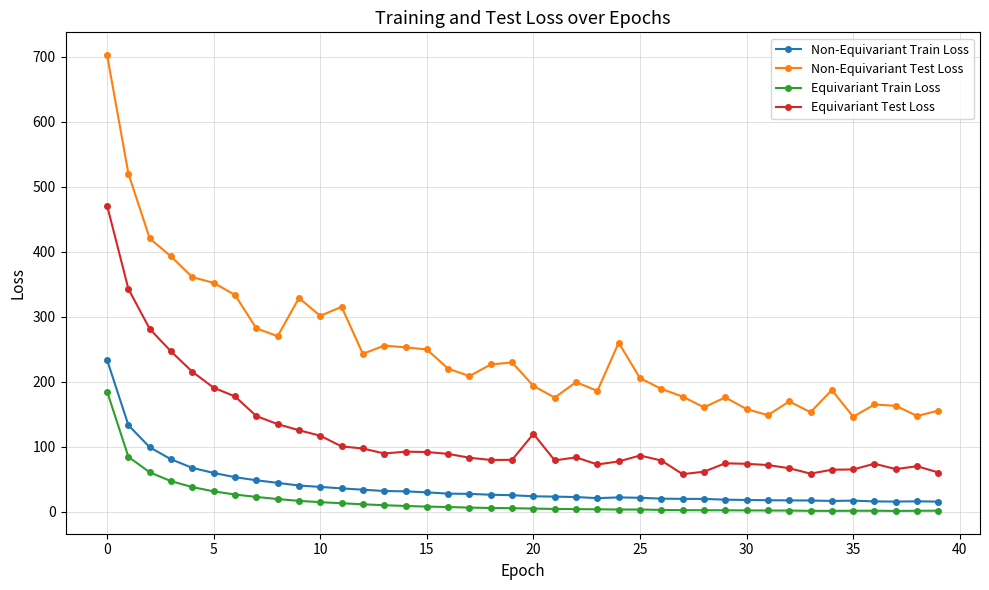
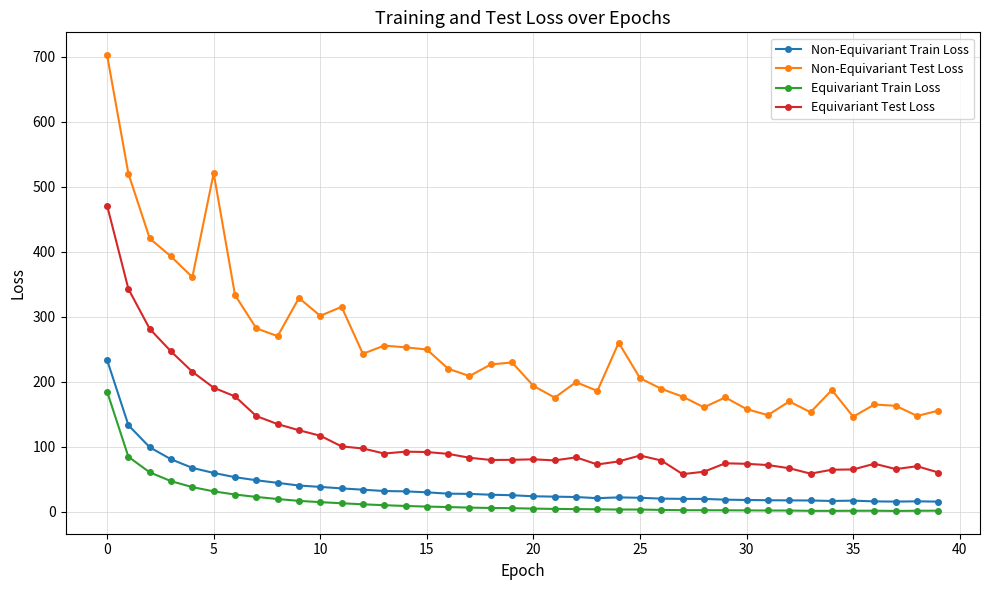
Non-Equivariant Test Loss, 5: 350 -> 520
Equivariant Test Loss, 20: 120 -> 80
